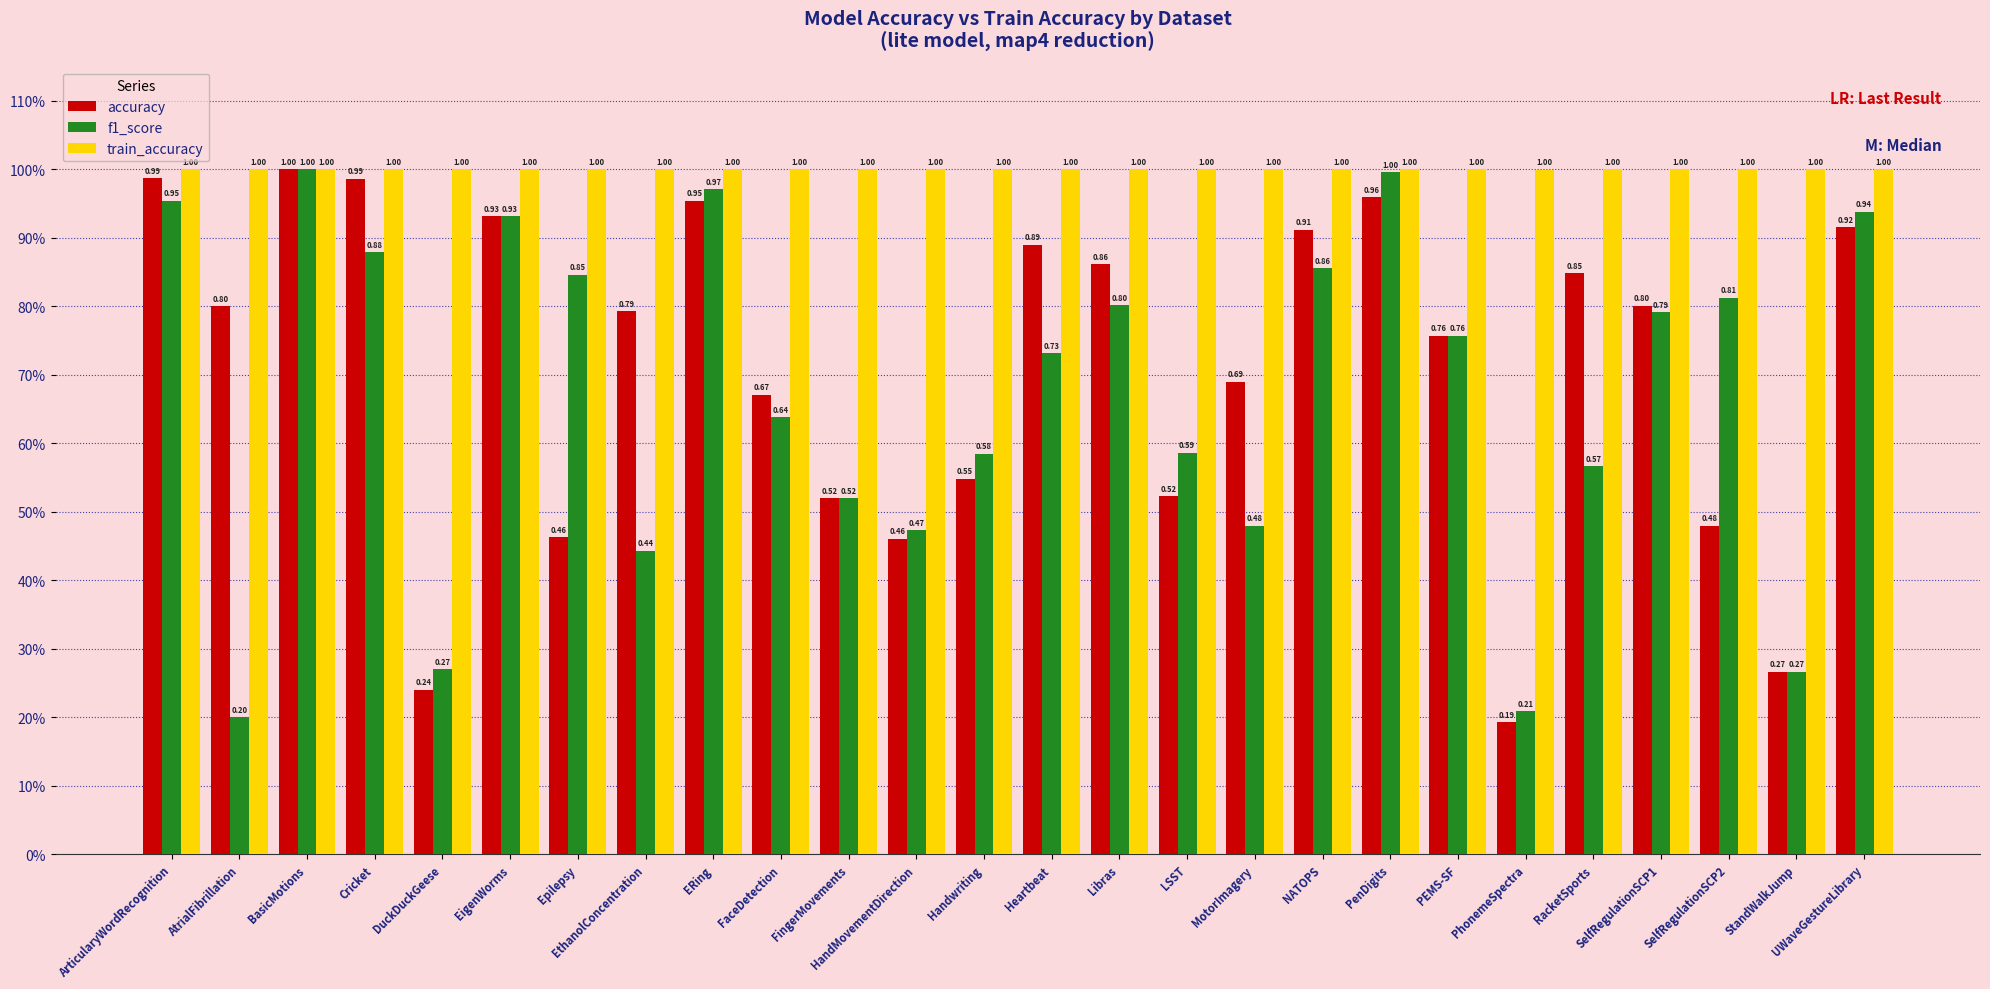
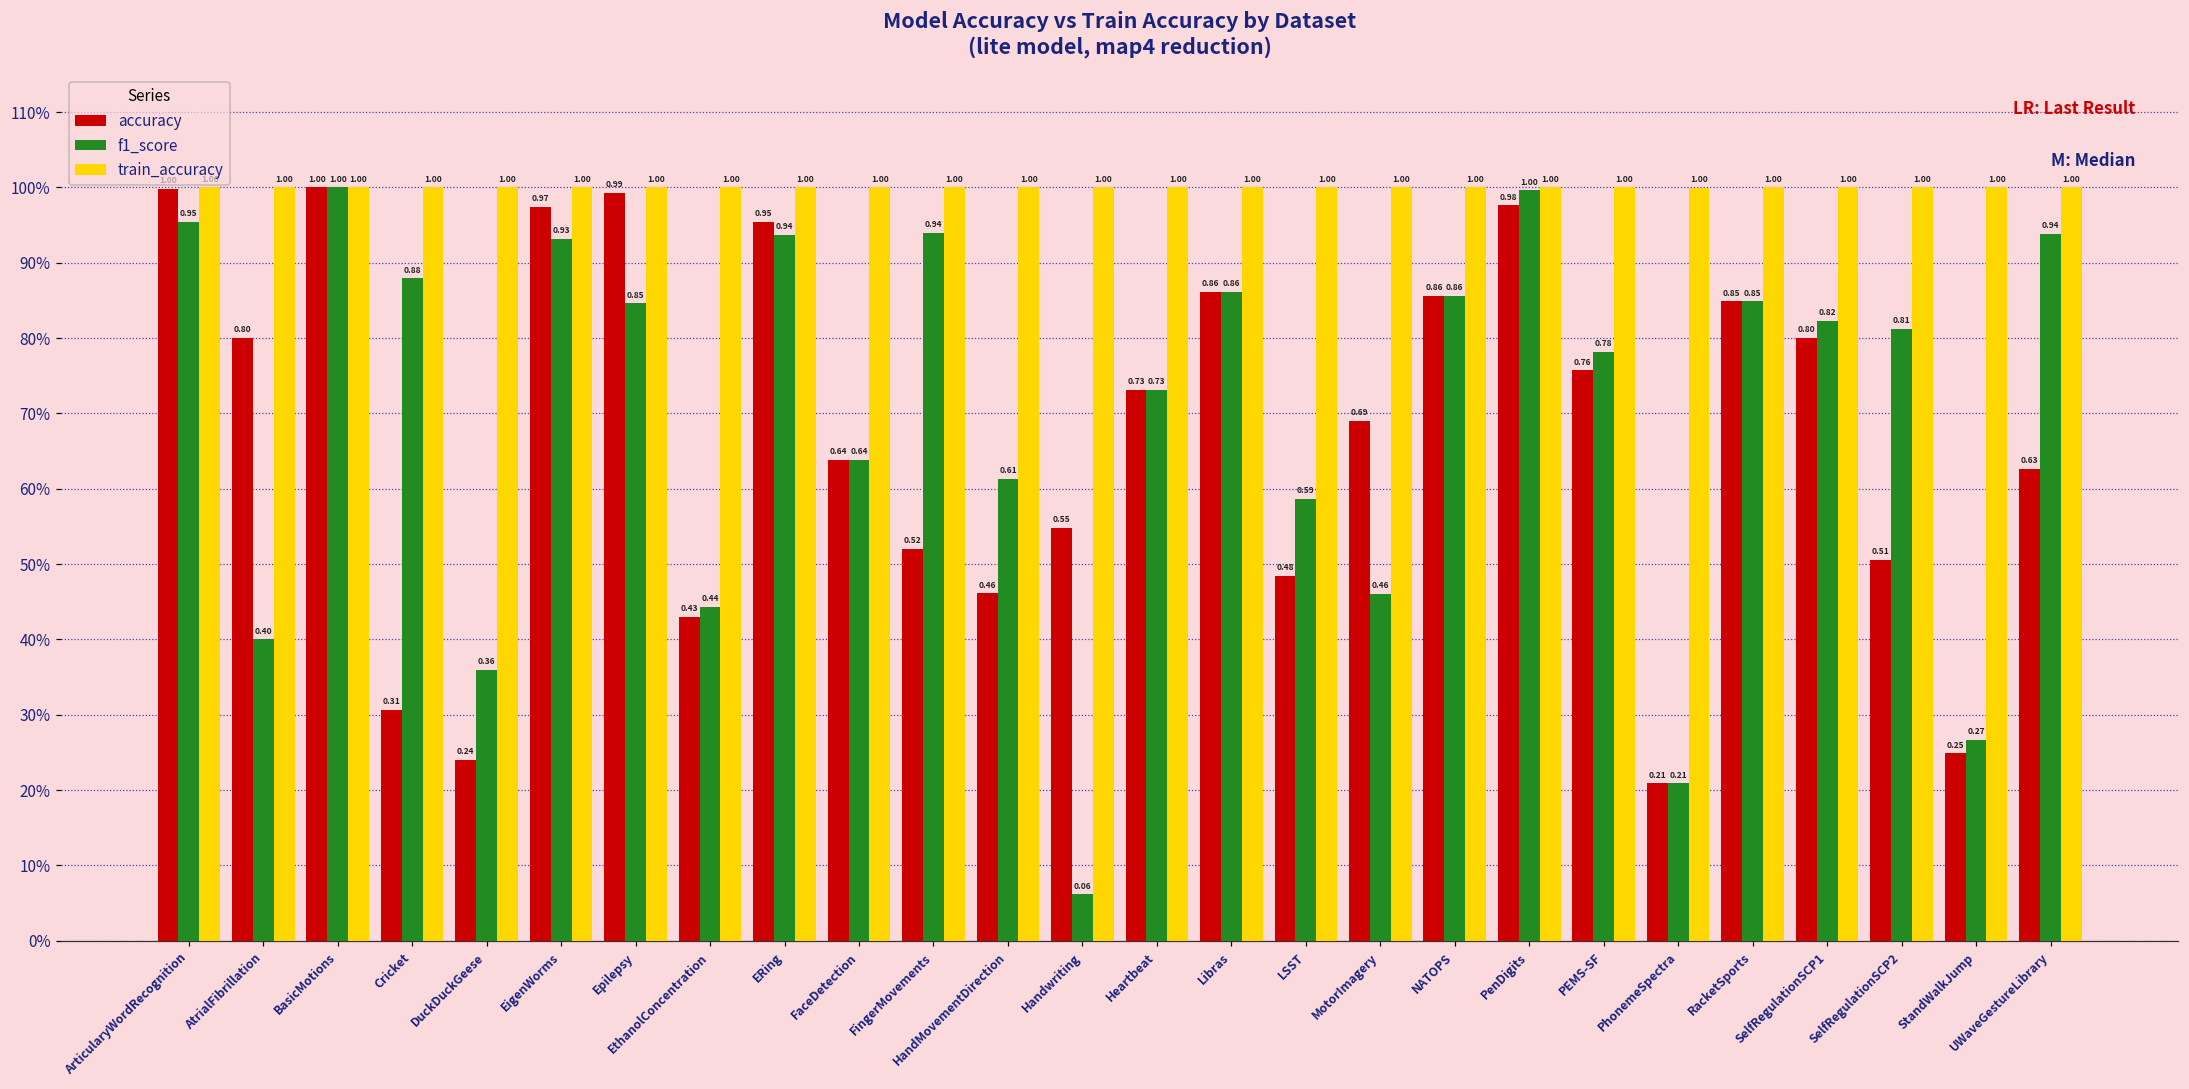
accuracy, ArticularyWordRecognition: 99% -> 100%
f1_score, AtrialFibrillation: 0.20 -> 0.40
accuracy, Cricket: 0.99 -> 0.31
f1_score, DuckDuckGeese: 0.27 -> 0.36
accuracy, EigenWorms: 0.93 -> 0.97
accuracy, Epilepsy: 0.46 -> 0.99
accuracy, EthanolConcentration: 0.79 -> 0.43
f1_score, ERing: 0.97 -> 0.94
accuracy, FaceDetection: 0.67 -> 0.64
f1_score, FingerMovements: 0.52 -> 0.94
f1_score, HandMovementDirection: 0.47 -> 0.61
f1_score, Handwriting: 0.58 -> 0.06
accuracy, Heartbeat: 0.89 -> 0.73
f1_score, Libras: 0.80 -> 0.86
accuracy, LSST: 0.52 -> 0.48
f1_score, MotorImagery: 0.48 -> 0.46
accuracy, NATOPS: 0.91 -> 0.86
accuracy, PenDigits: 0.96 -> 0.98
f1_score, PEMS-SF: 0.76 -> 0.78
accuracy, PhonemeSpectra: 0.19 -> 0.21
f1_score, RacketSports: 0.57 -> 0.85
f1_score, SelfRegulationSCP1: 0.79 -> 0.82
accuracy, SelfRegulationSCP2: 0.48 -> 0.51
accuracy, StandWalkJump: 0.27 -> 0.25
accuracy, UWaveGestureLibrary: 0.92 -> 0.63
